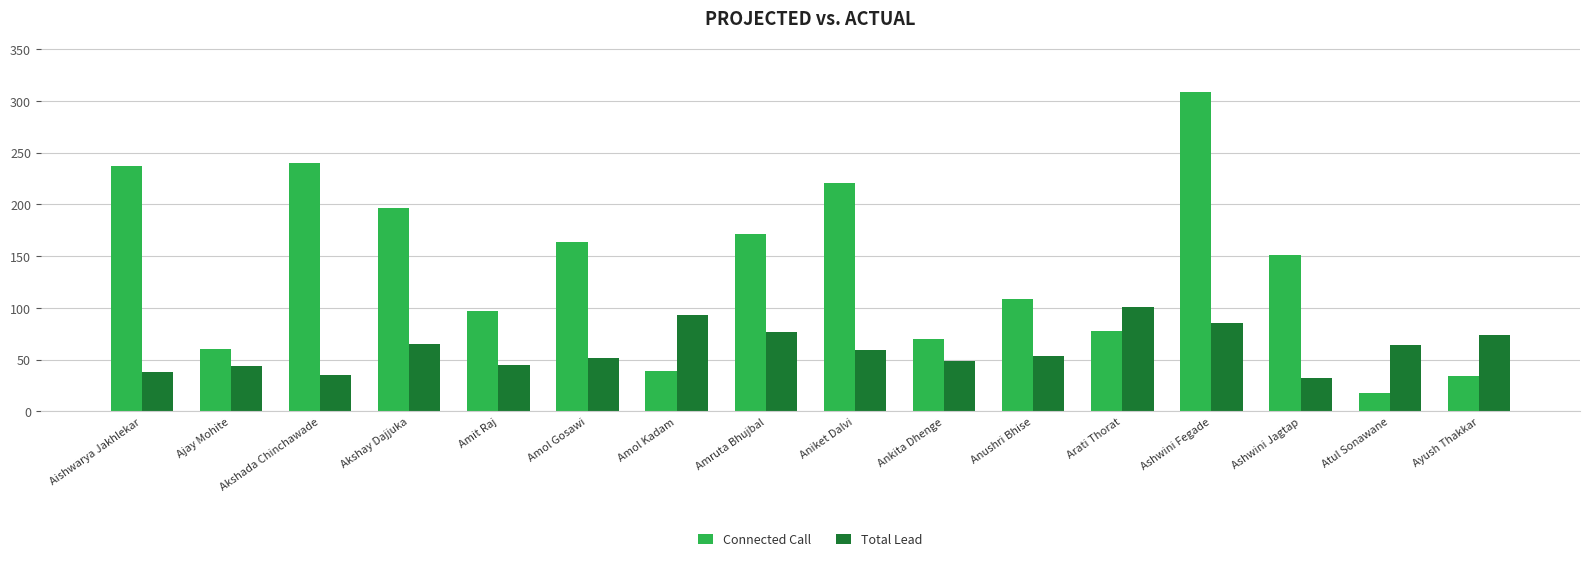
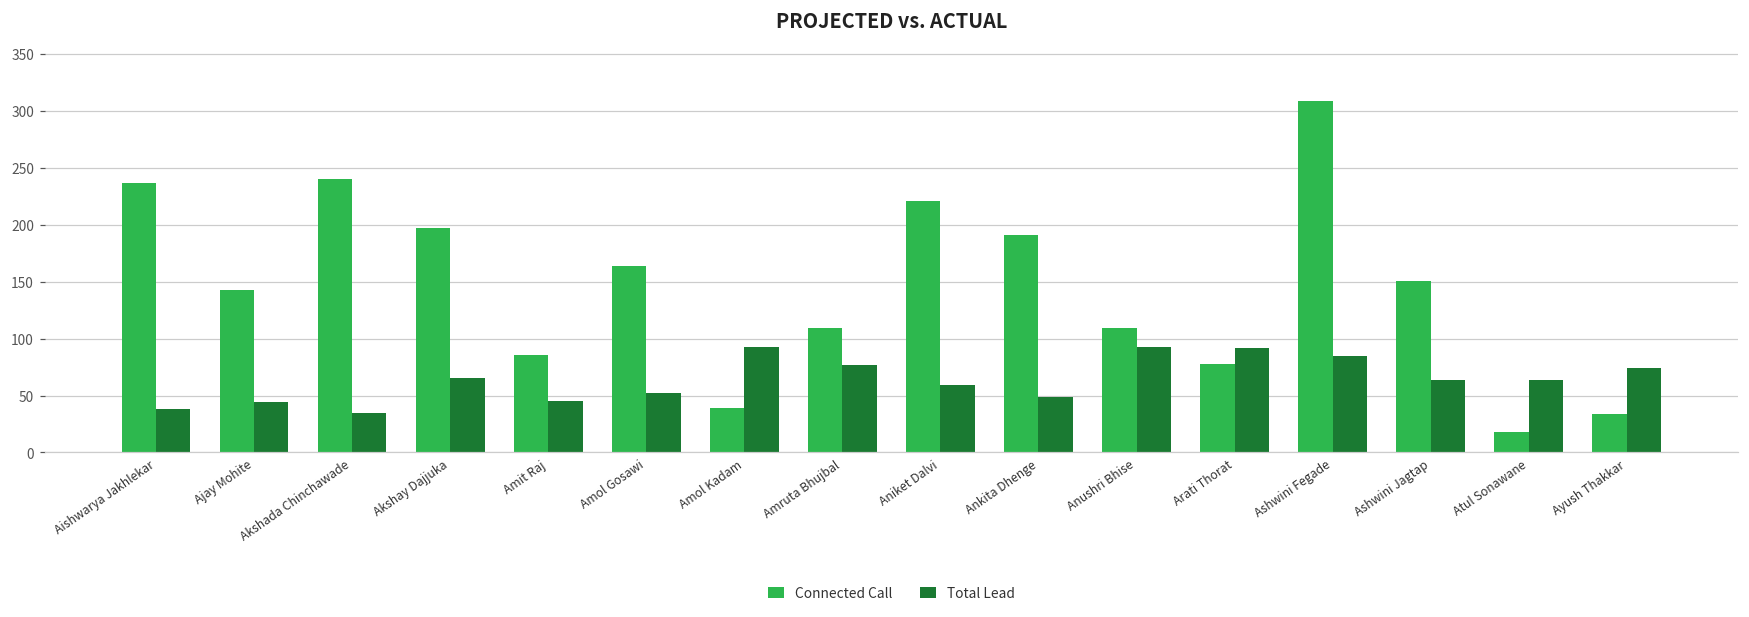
Connected Call, Ajay Mohite: 60 -> 143
Connected Call, Amit Raj: 97 -> 86
Connected Call, Amruta Bhujbal: 171 -> 109
Connected Call, Ankita Dhenge: 70 -> 191
Total Lead, Anushri Bhise: 54 -> 93
Total Lead, Arati Thorat: 101 -> 92
Total Lead, Ashwini Jagtap: 32 -> 64
